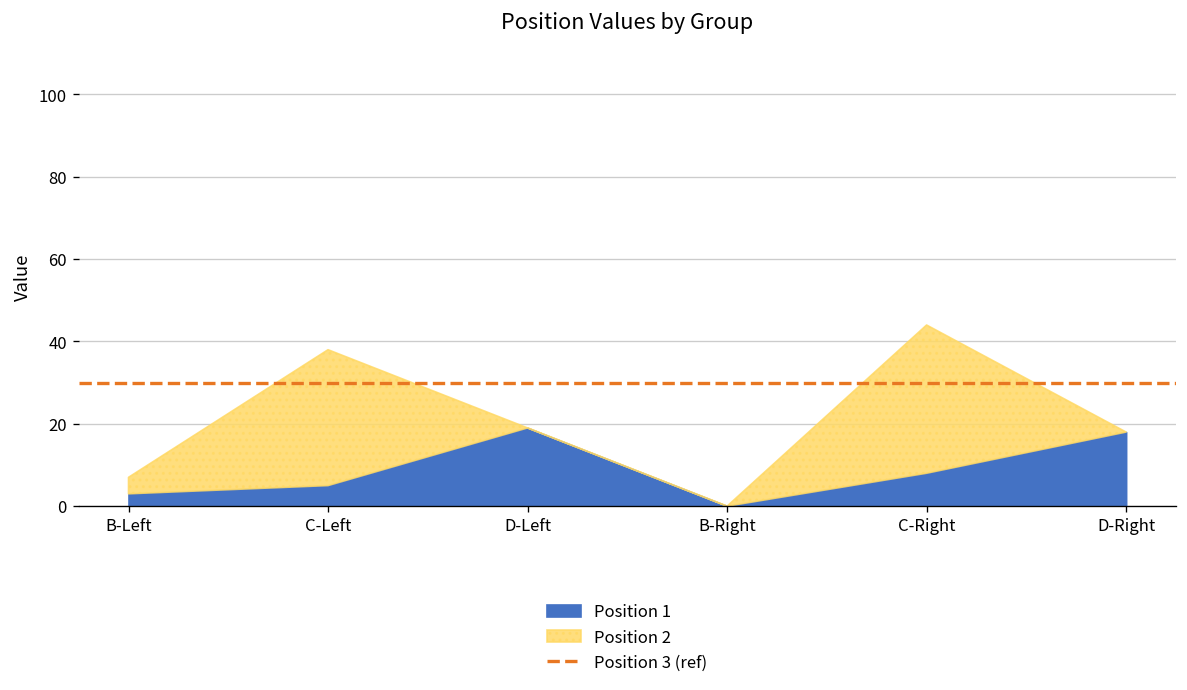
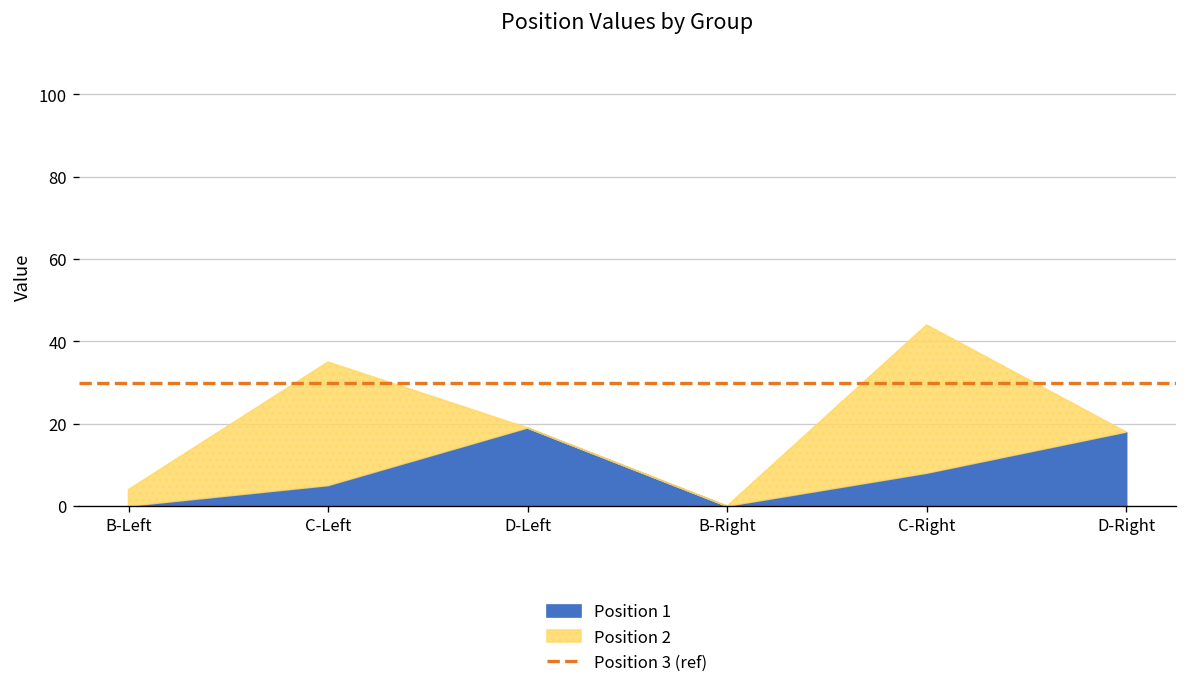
Position 1, B-Left: 3 -> 0
Position 2, C-Left: 33 -> 30
